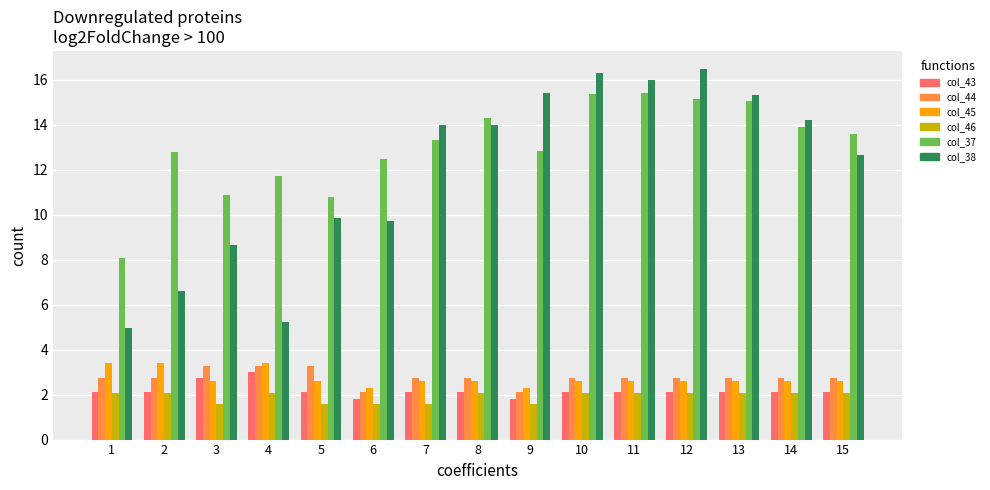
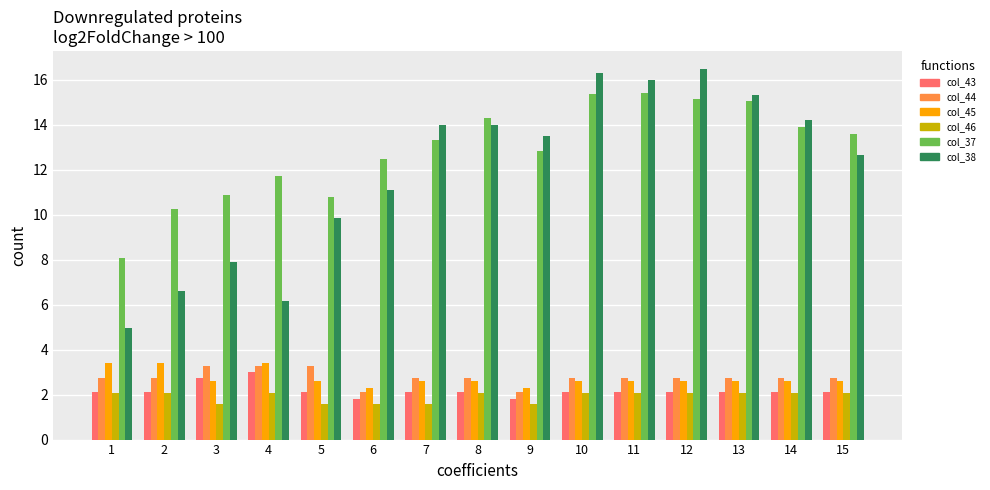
col_37, 2: 12.8 -> 10.2
col_38, 3: 8.7 -> 7.9
col_38, 4: 5.2 -> 6.1
col_38, 6: 9.7 -> 11.1
col_38, 9: 15.4 -> 13.5
